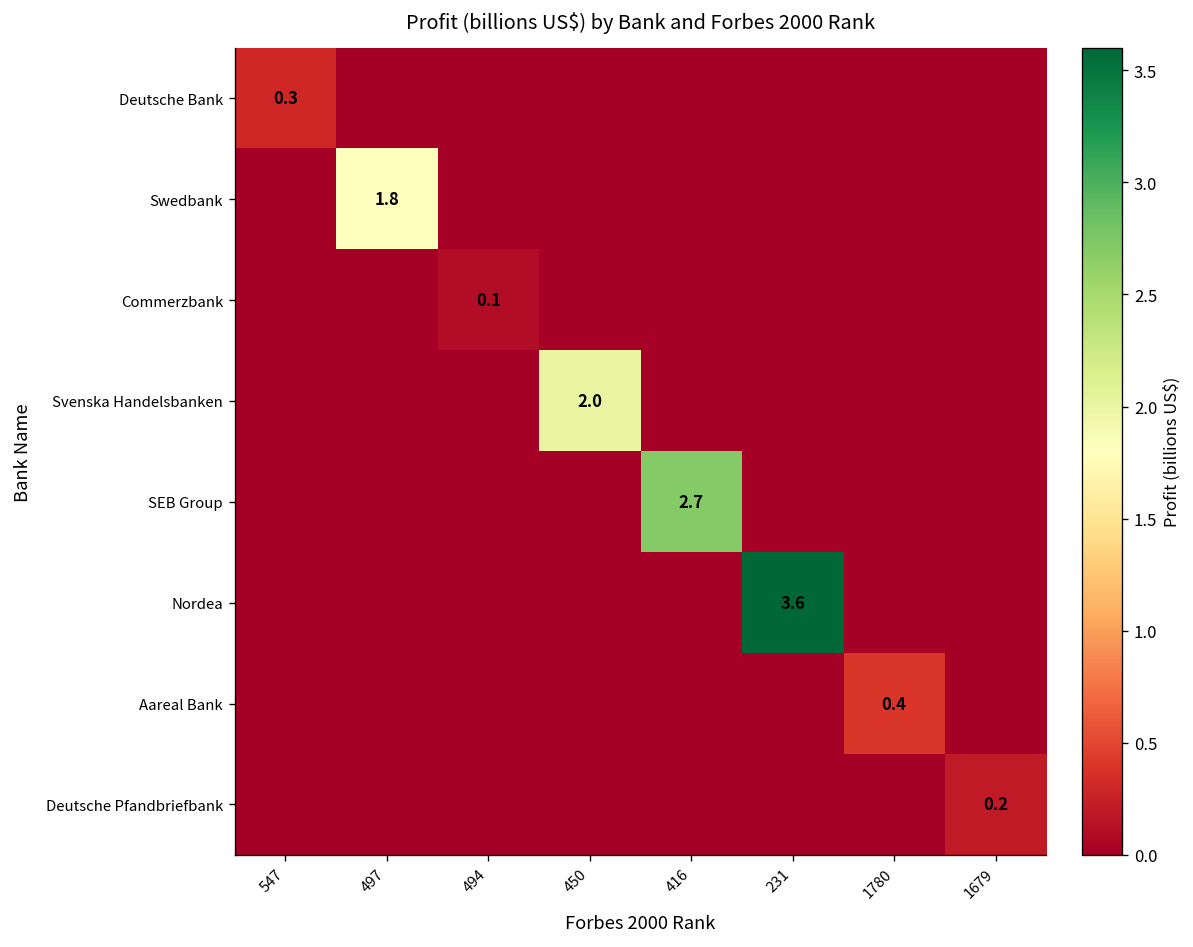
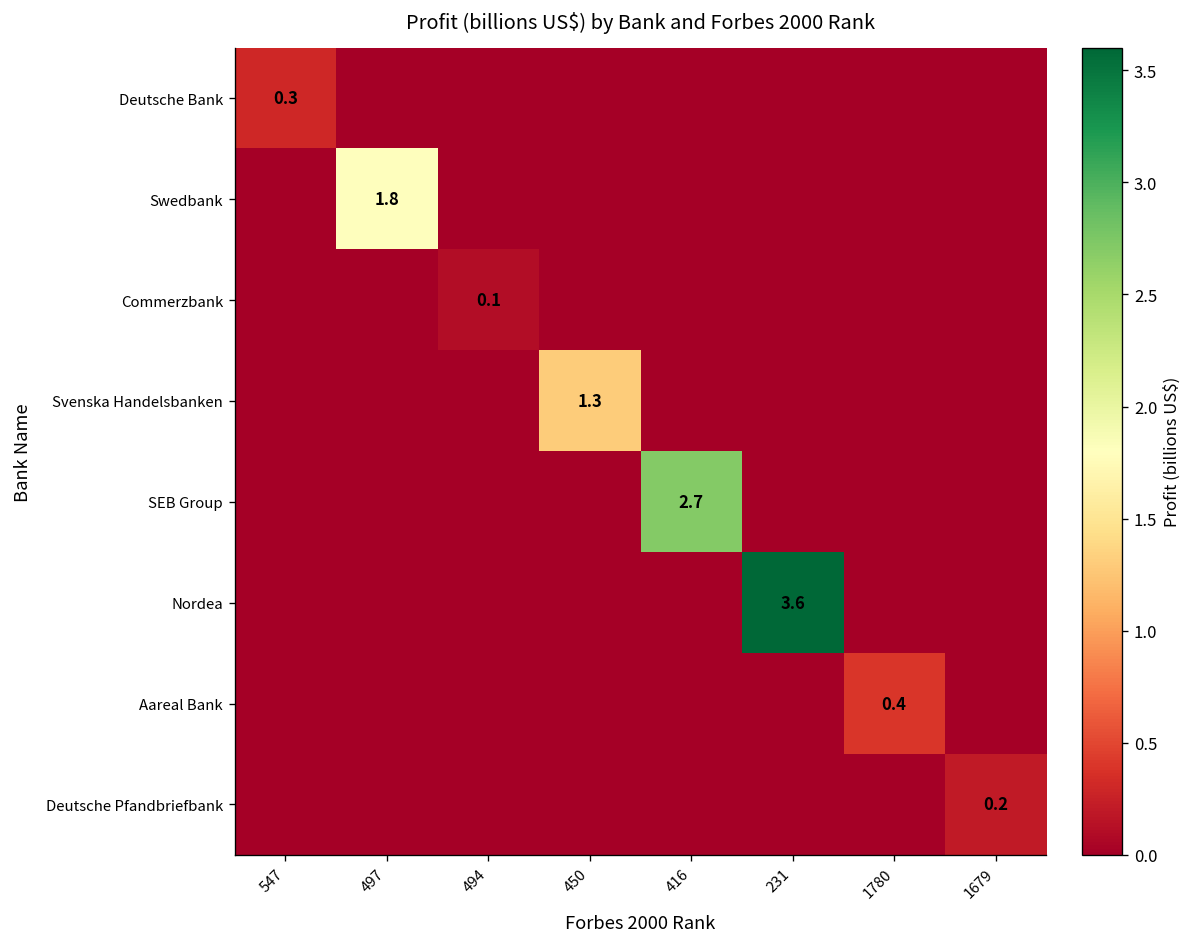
Svenska Handelsbanken, 450: 2.0 -> 1.3
